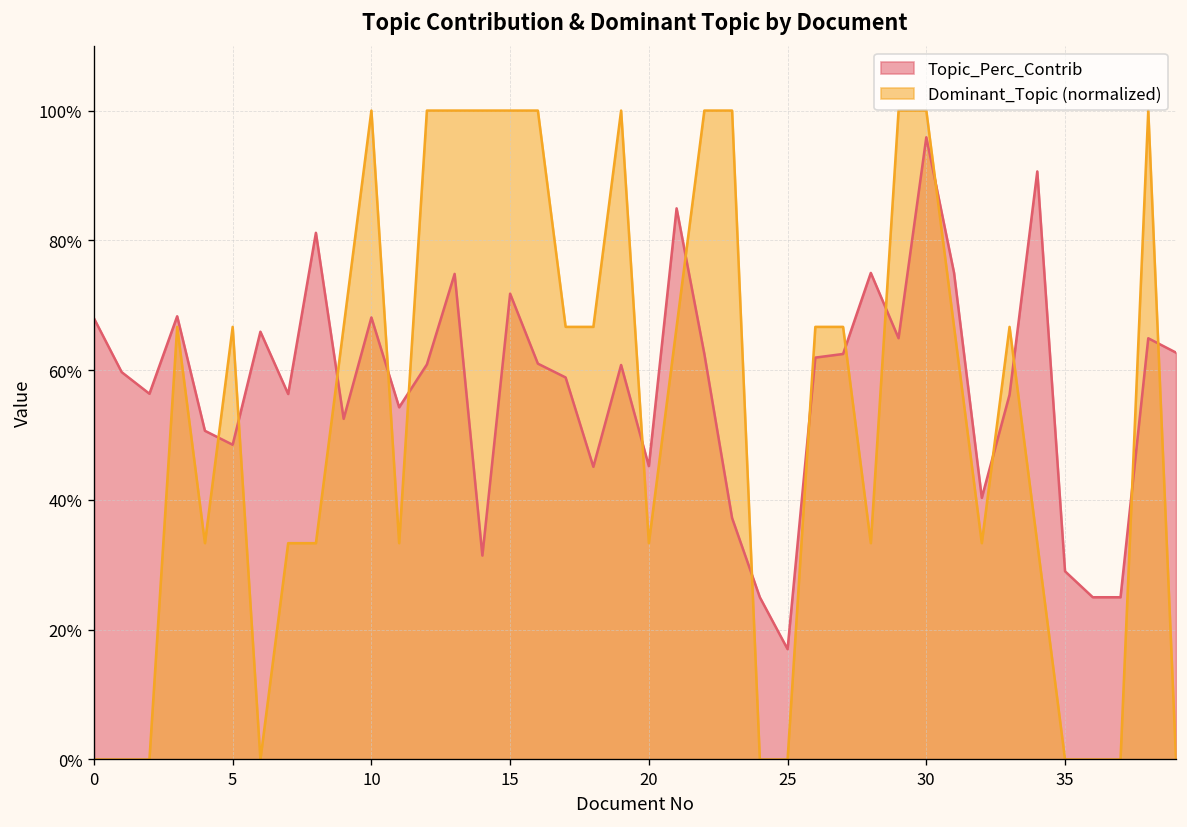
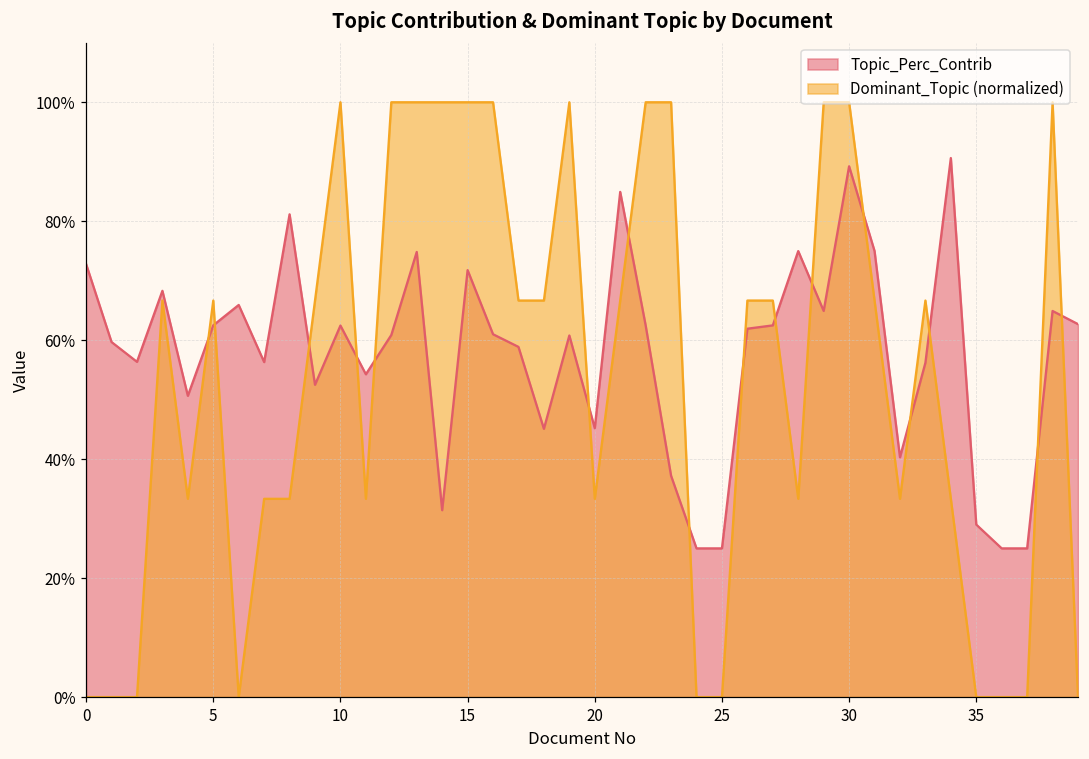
Topic_Perc_Contrib, 0: 68% -> 73%
Topic_Perc_Contrib, 5: 49% -> 63%
Topic_Perc_Contrib, 10: 68% -> 62%
Topic_Perc_Contrib, 25: 17% -> 25%
Topic_Perc_Contrib, 30: 96% -> 89%
